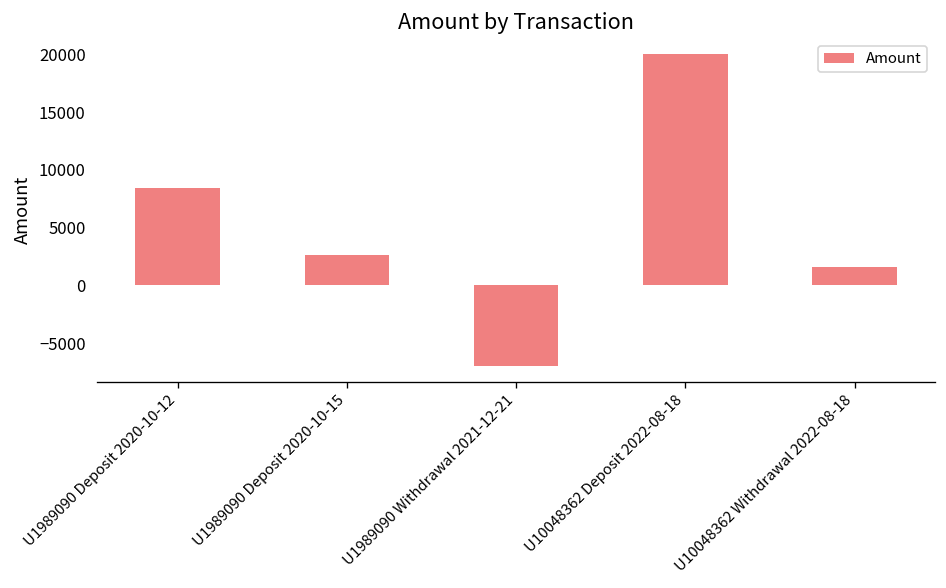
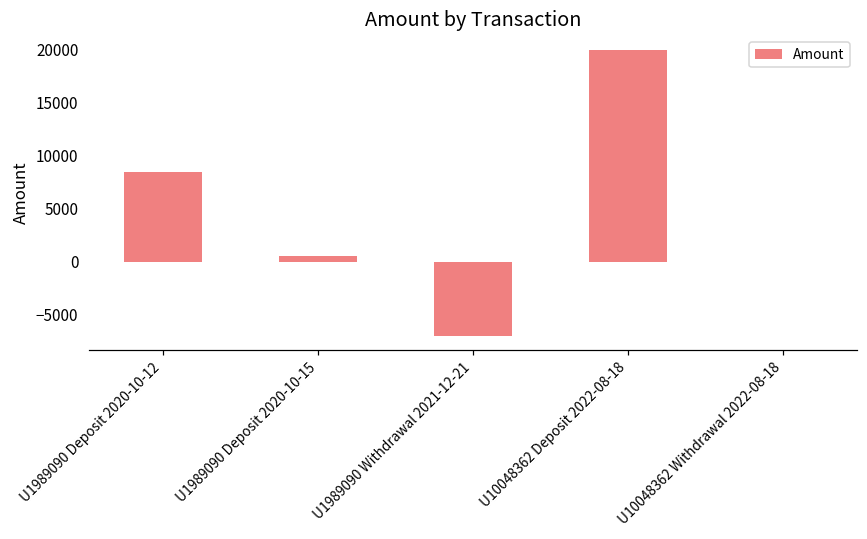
U1989090 Deposit 2020-10-15: 3000 -> 1000
U10048362 Withdrawal 2022-08-18: 2000 -> 0
